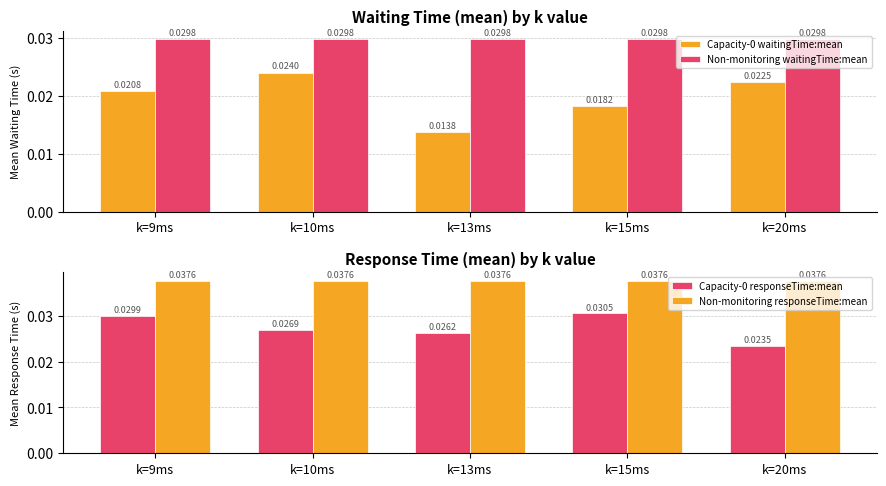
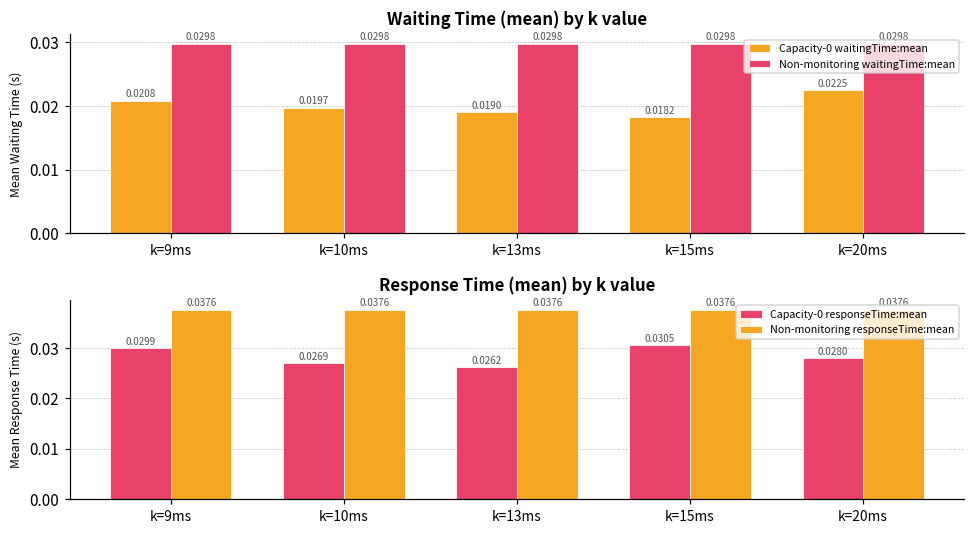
Waiting Time (mean) by k value, Capacity-0 waitingTime:mean, k=10ms: 0.0240 -> 0.0197
Waiting Time (mean) by k value, Capacity-0 waitingTime:mean, k=13ms: 0.0138 -> 0.0190
Response Time (mean) by k value, Capacity-0 responseTime:mean, k=20ms: 0.0235 -> 0.0280
